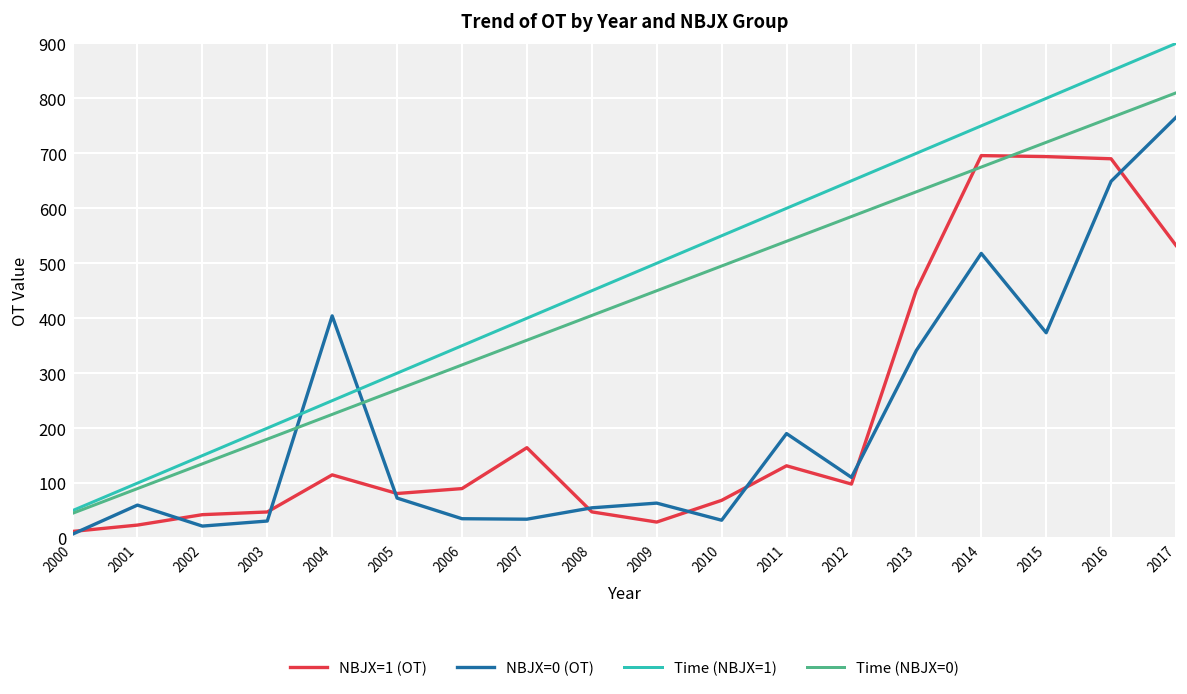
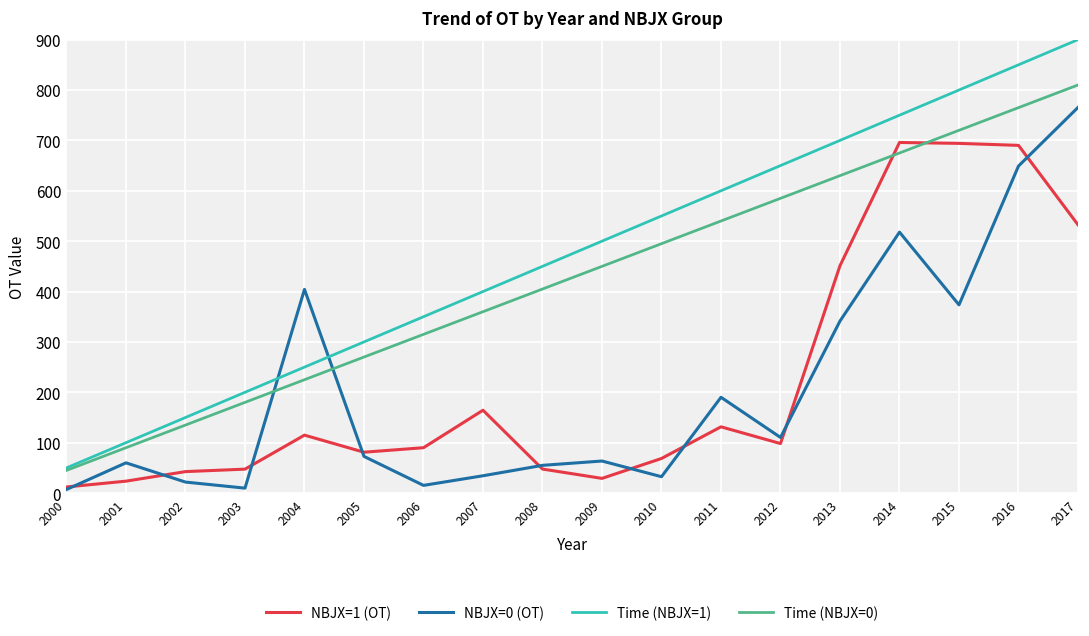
NBJX=0 (OT), 2003: 30 -> 10
NBJX=0 (OT), 2006: 40 -> 20
